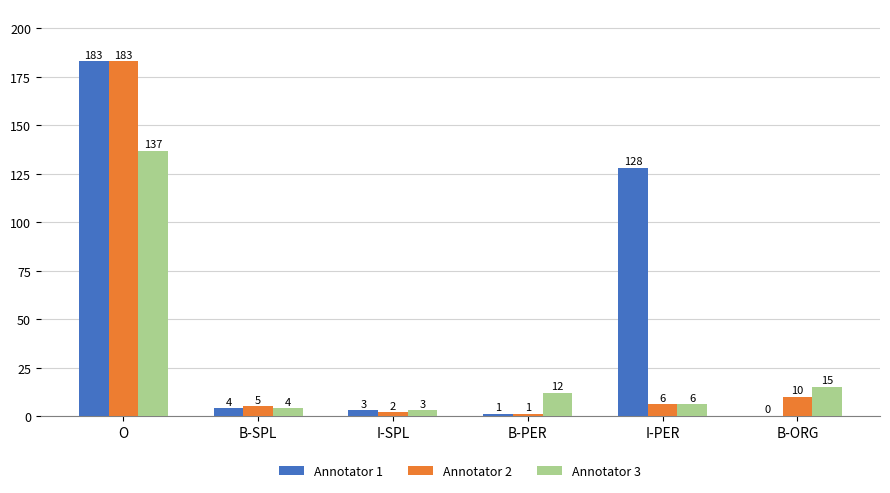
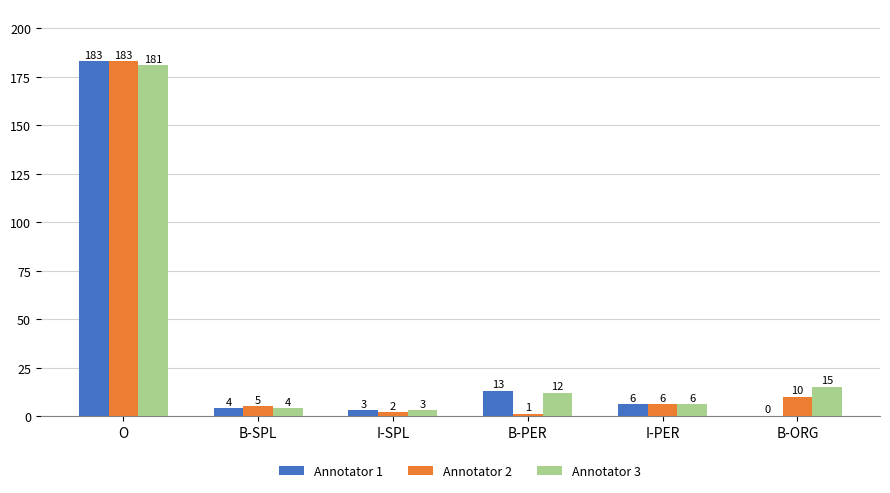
Annotator 3, O: 137 -> 181
Annotator 1, B-PER: 1 -> 13
Annotator 1, I-PER: 128 -> 6
